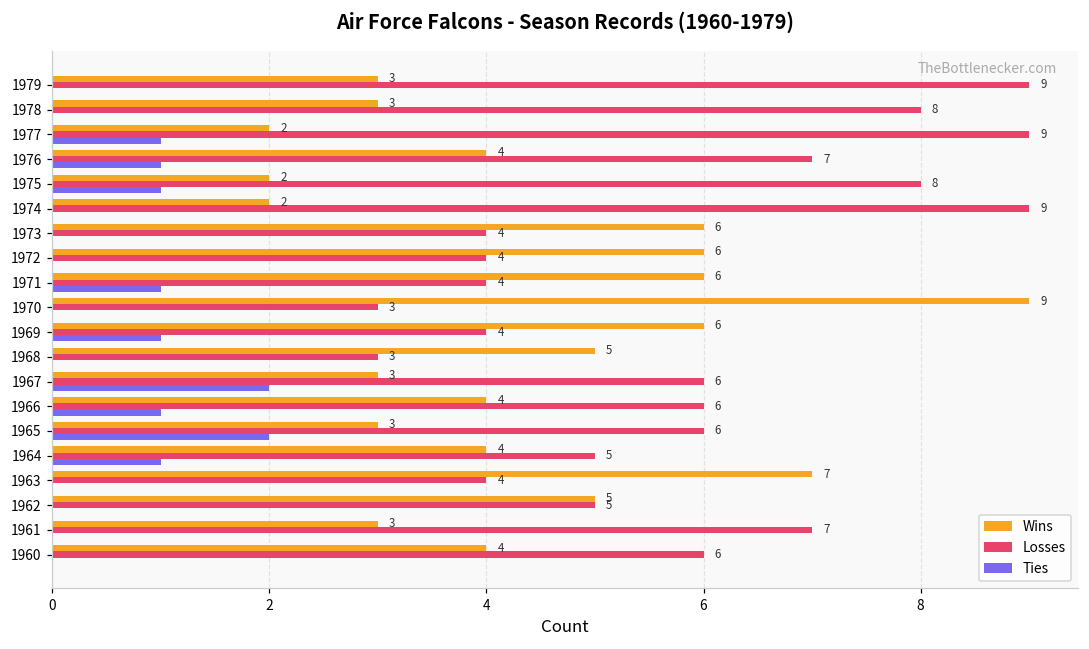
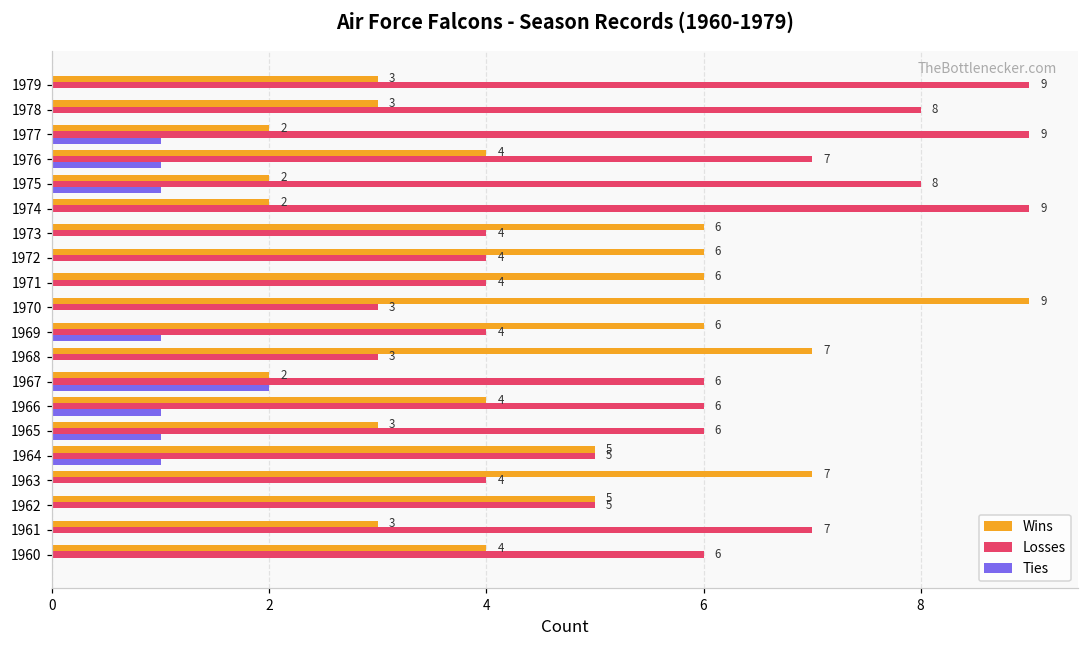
Ties, 1971: 1 -> 0
Wins, 1968: 5 -> 7
Wins, 1967: 3 -> 2
Ties, 1965: 2 -> 1
Wins, 1964: 4 -> 5
